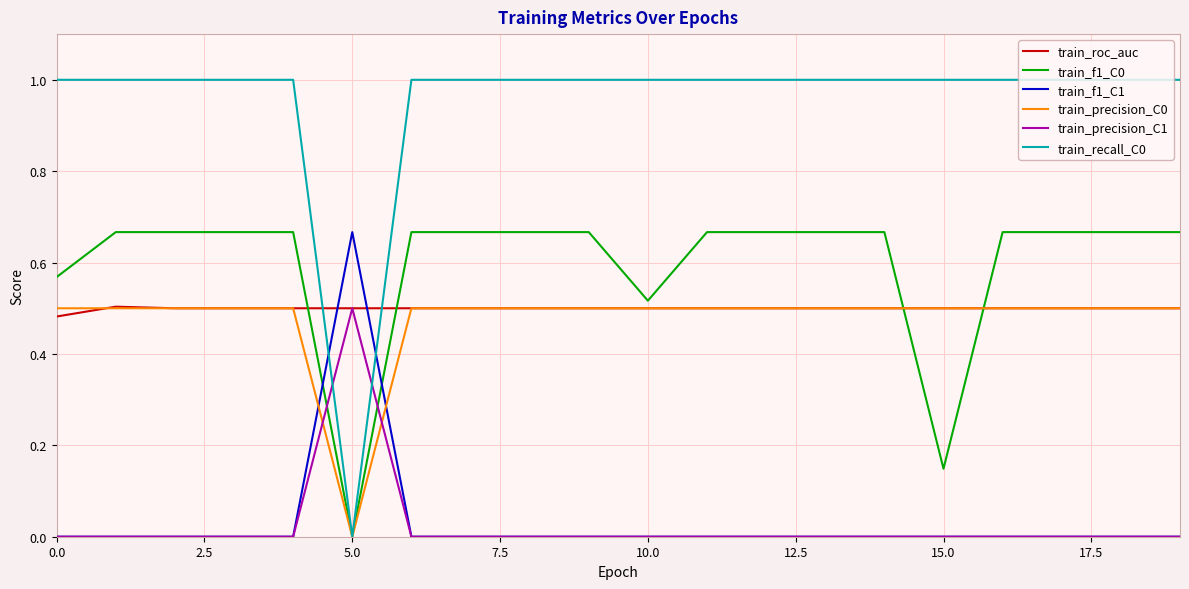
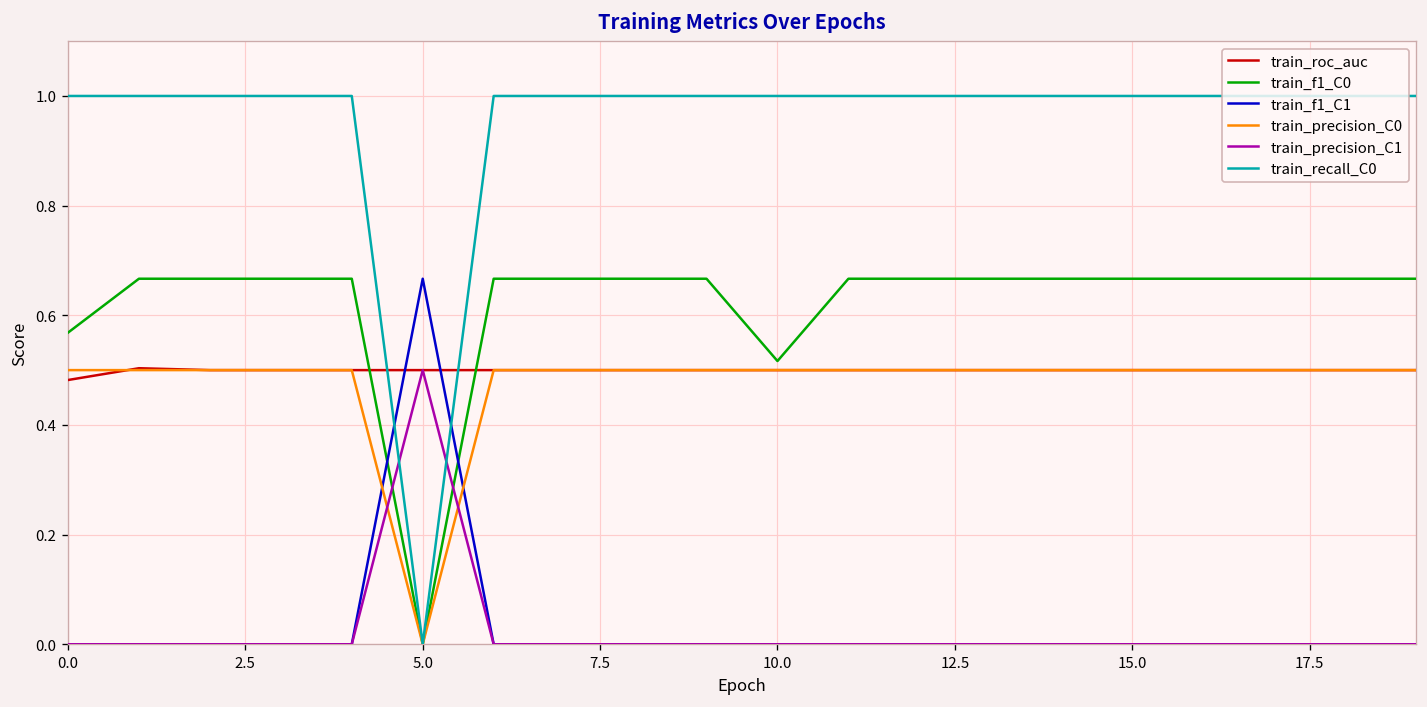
train_f1_C0, 15.0: 0.15 -> 0.67
